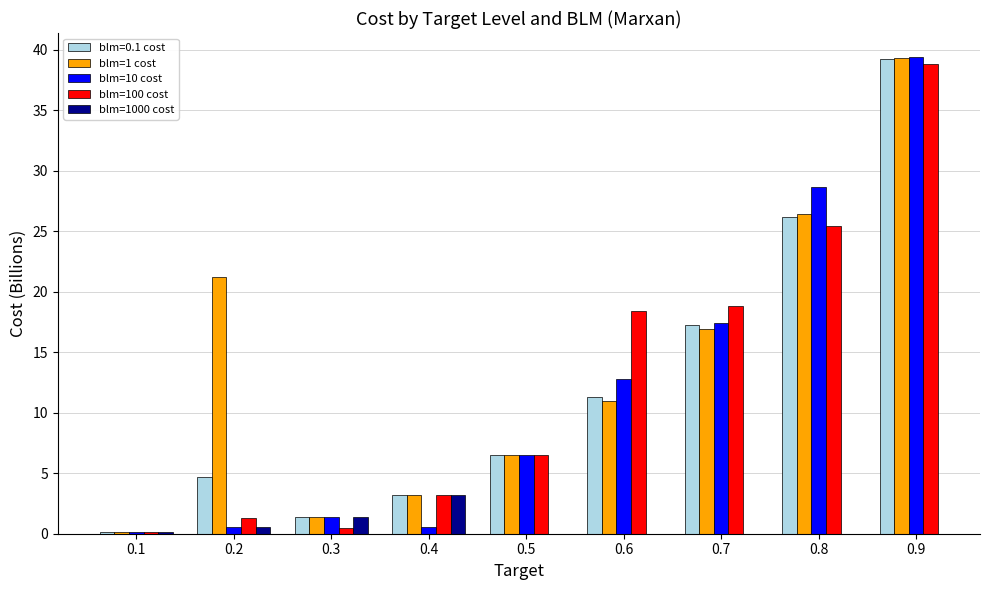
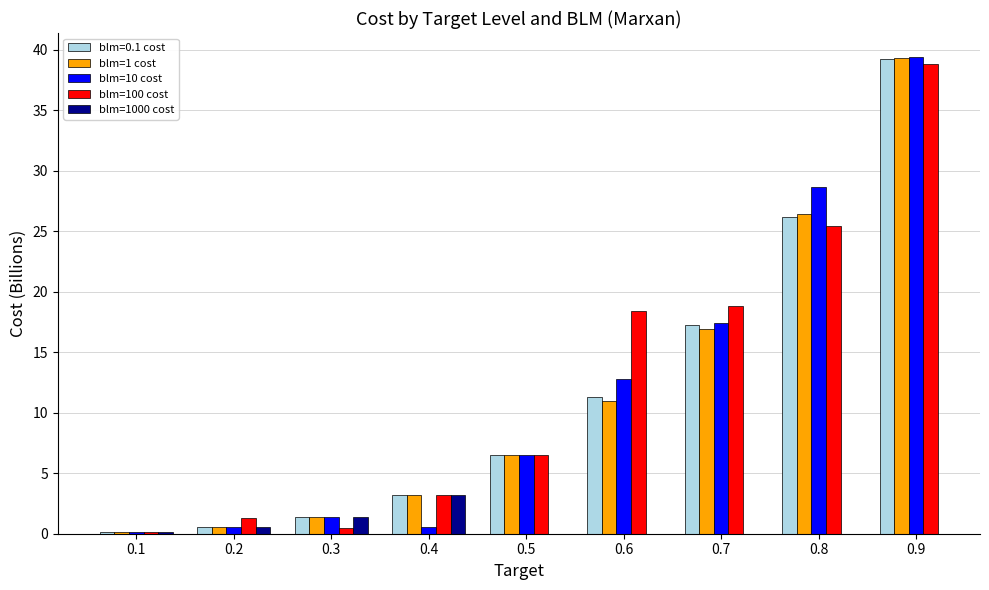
blm=0.1 cost, 0.2: 4.7 -> 0.5
blm=1 cost, 0.2: 21.2 -> 0.5
